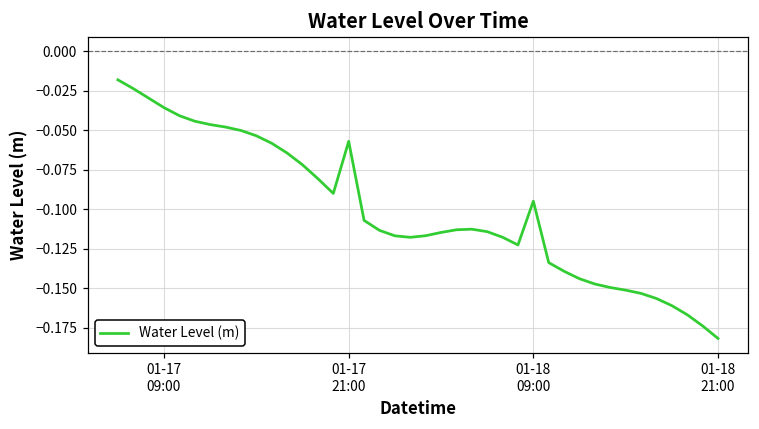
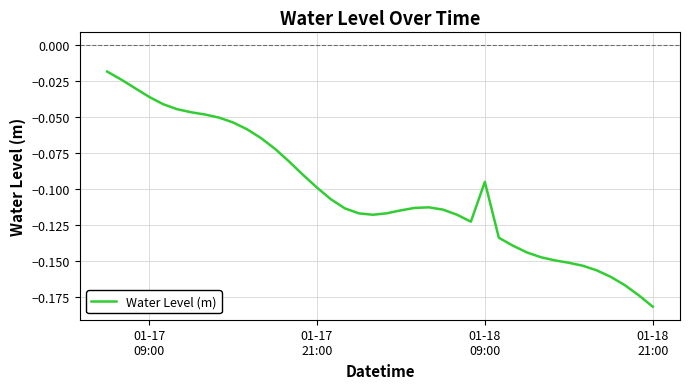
01-17 21:00: -0.057 -> -0.099
